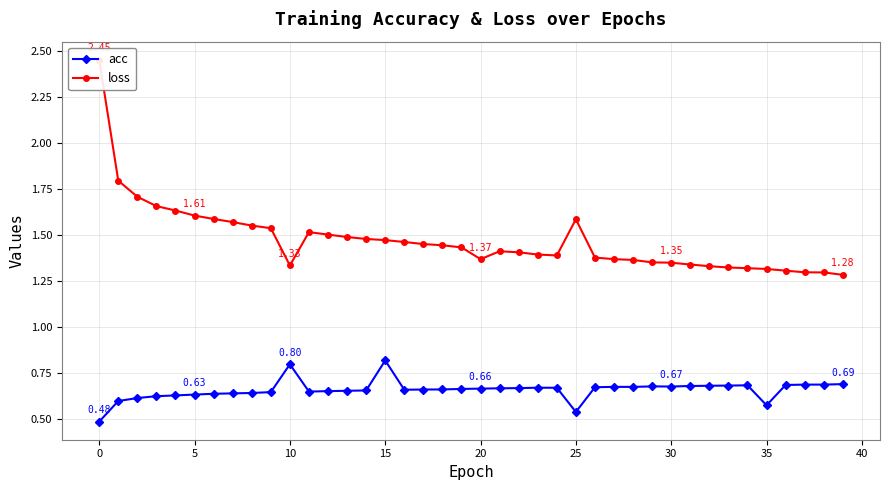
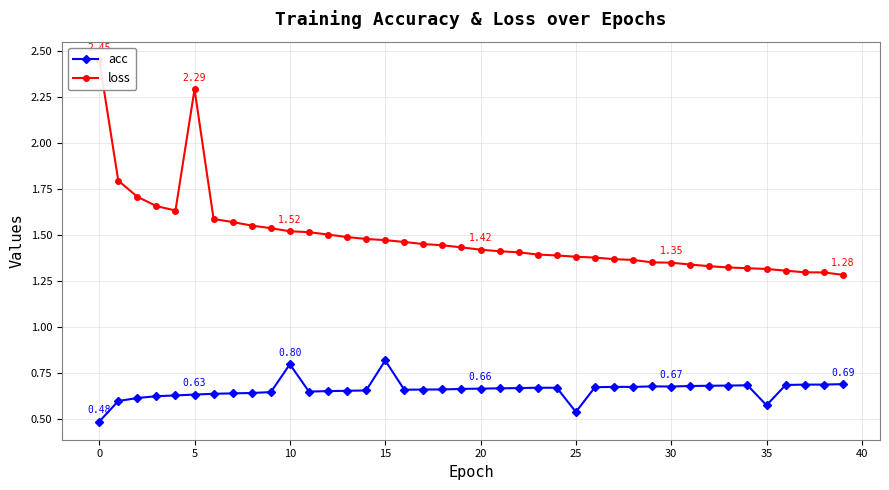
loss, 5: 1.61 -> 2.29
loss, 10: 1.33 -> 1.52
loss, 20: 1.37 -> 1.42
loss, 25: 1.59 -> 1.38
